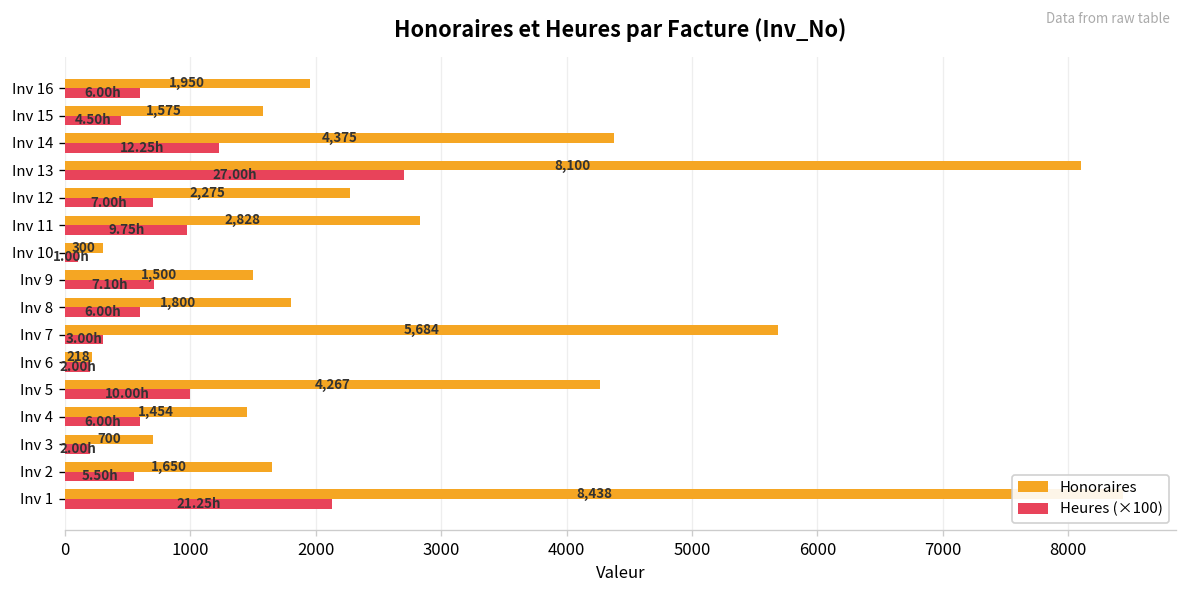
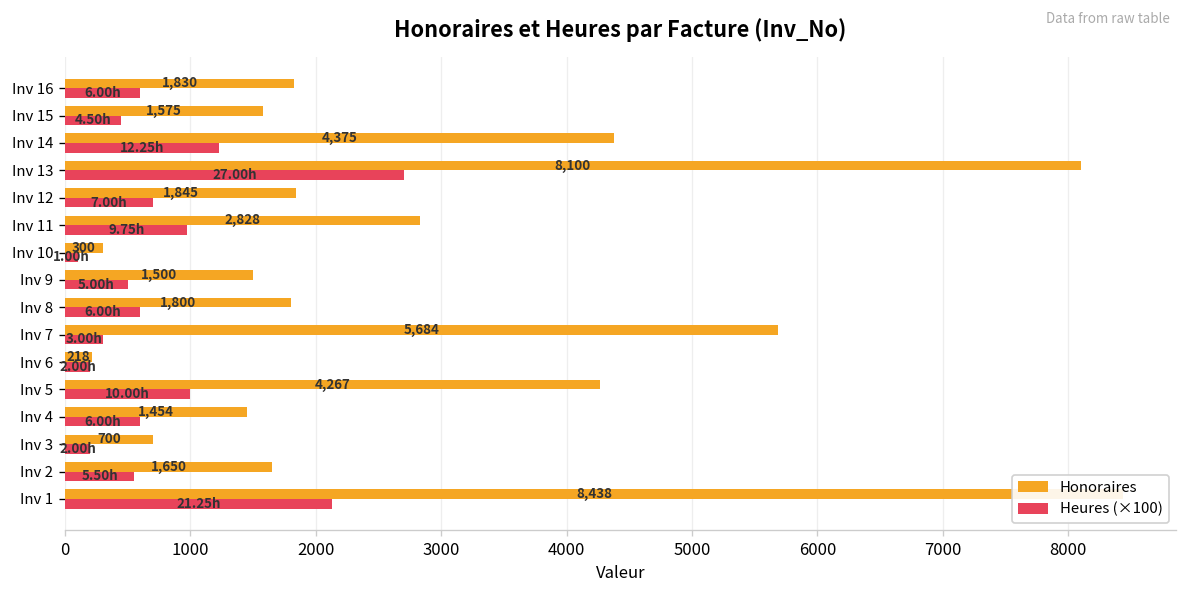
Honoraires, Inv 16: 1,950 -> 1,830
Honoraires, Inv 12: 2,275 -> 1,845
Heures (×100), Inv 9: 7.10h -> 5.00h
